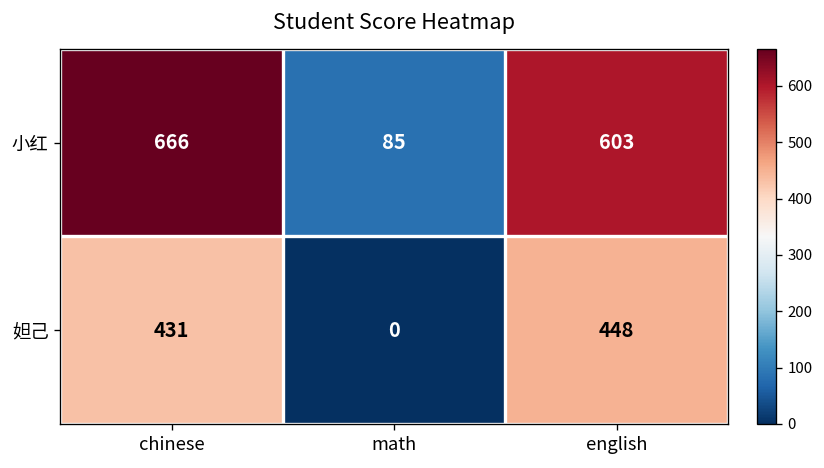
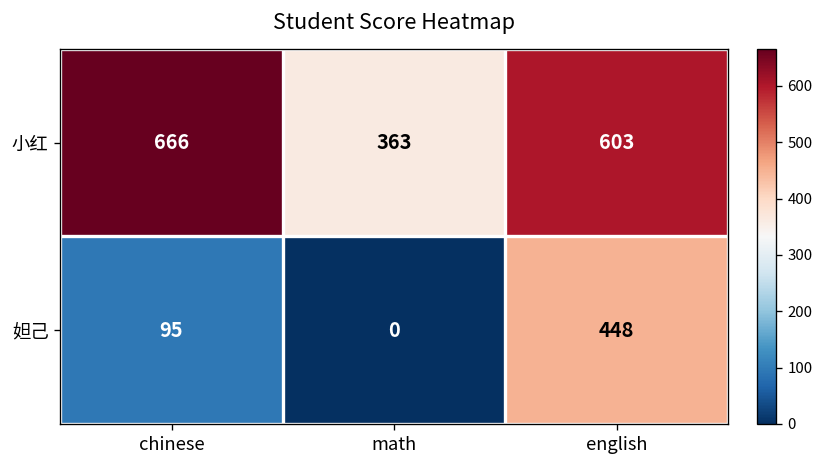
小红, math: 85 -> 363
妲己, chinese: 431 -> 95
